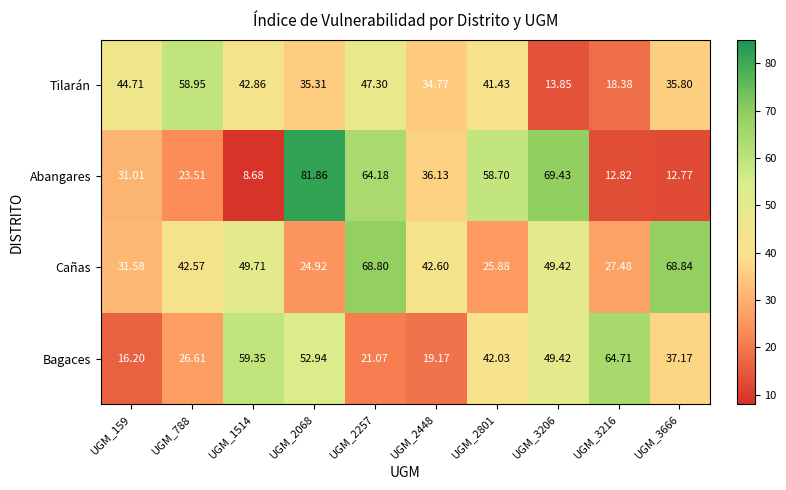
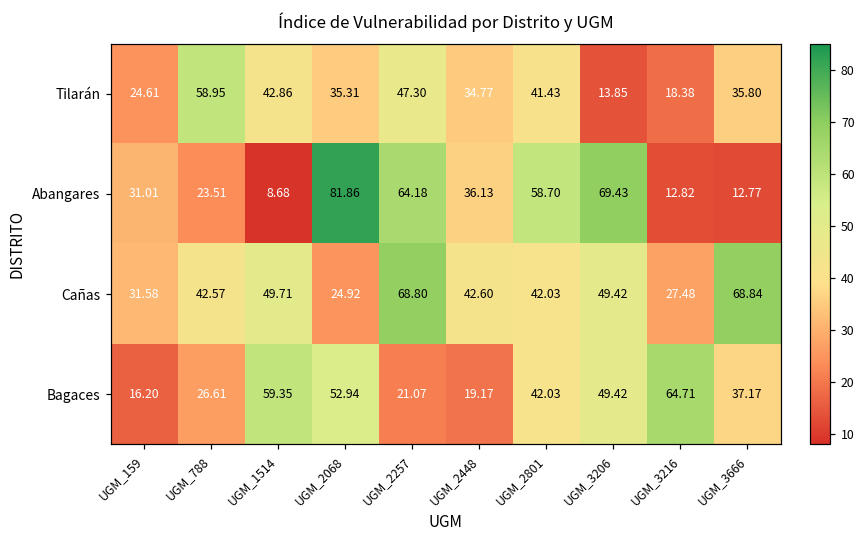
Tilarán, UGM_159: 44.71 -> 24.61
Cañas, UGM_2801: 25.88 -> 42.03
